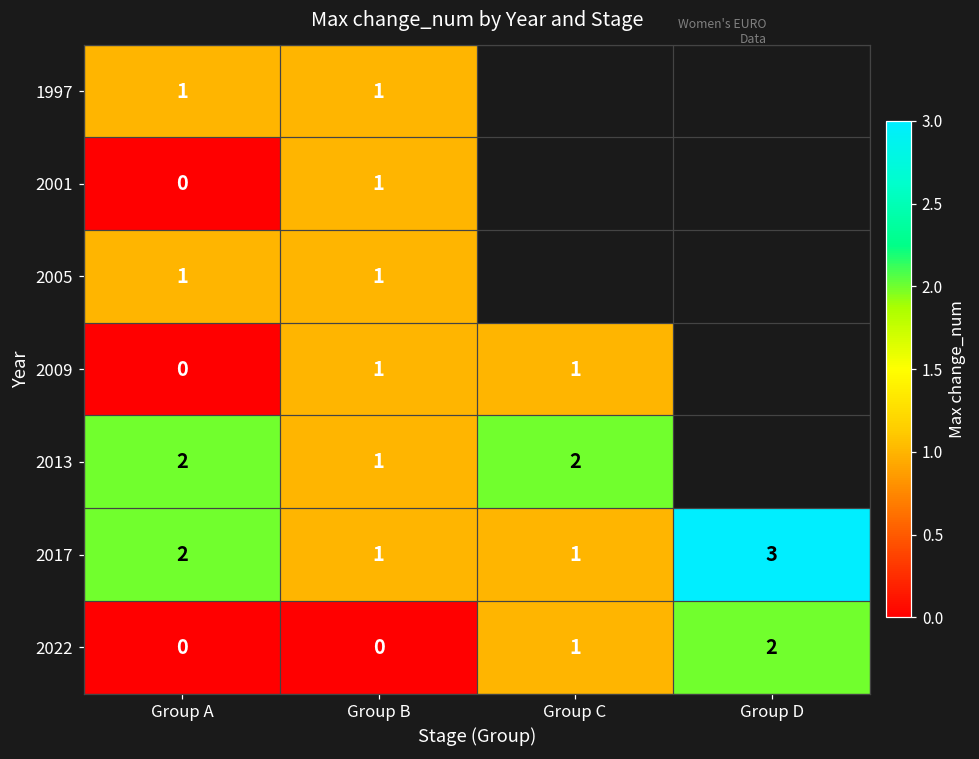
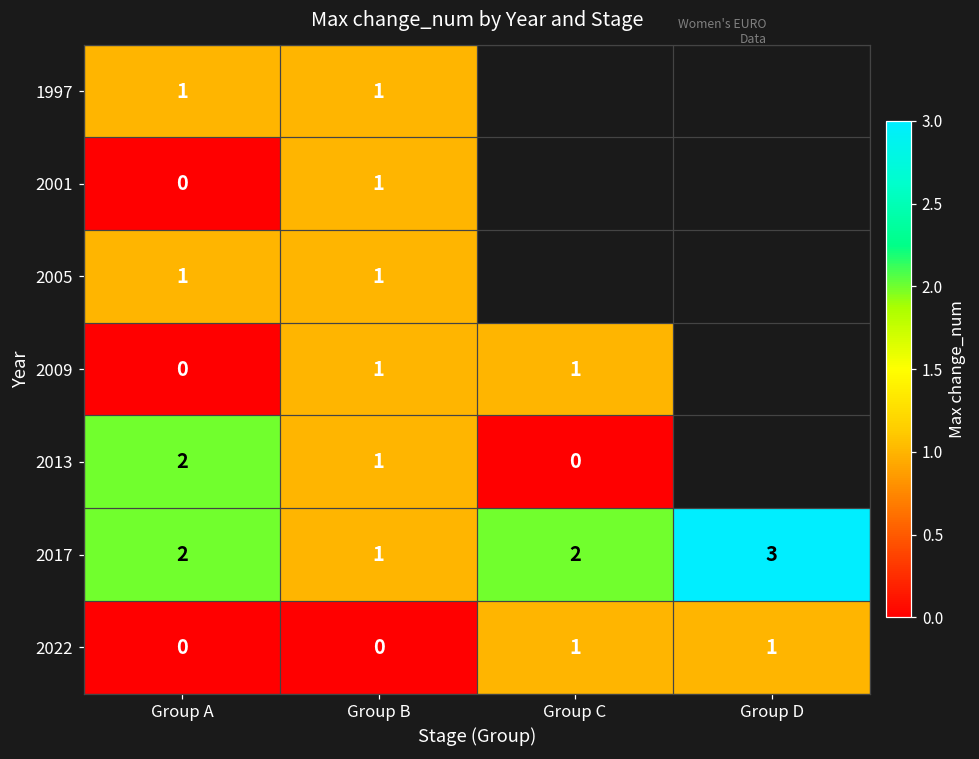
2013, Group C: 2 -> 0
2017, Group C: 1 -> 2
2022, Group D: 2 -> 1
